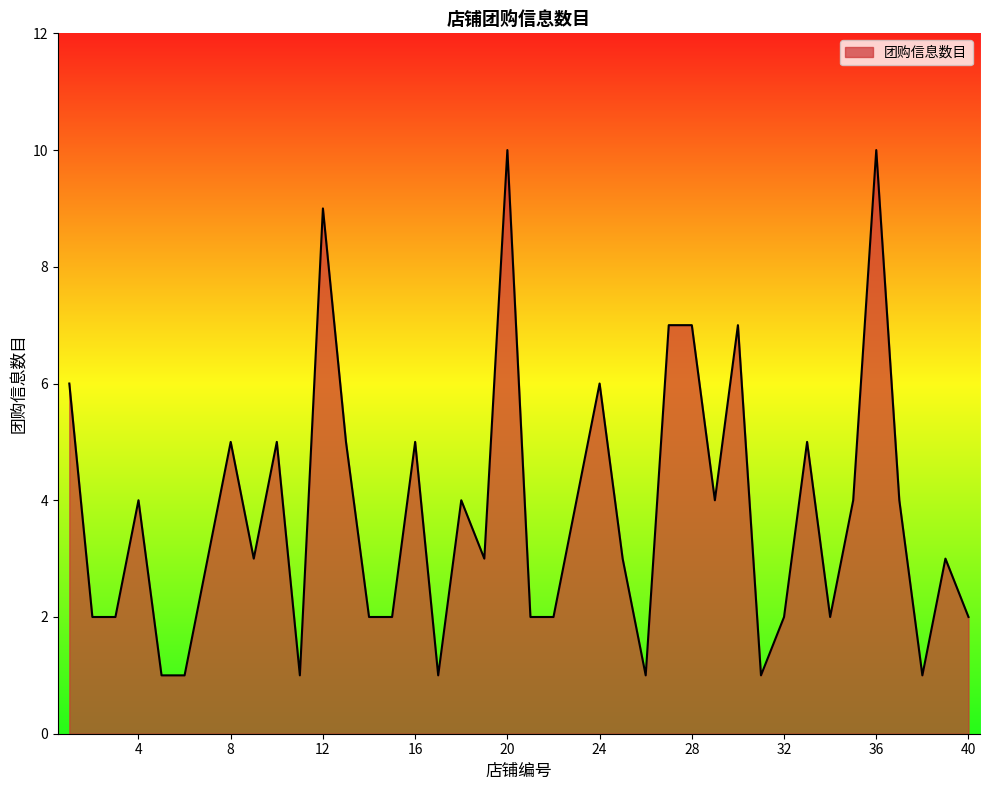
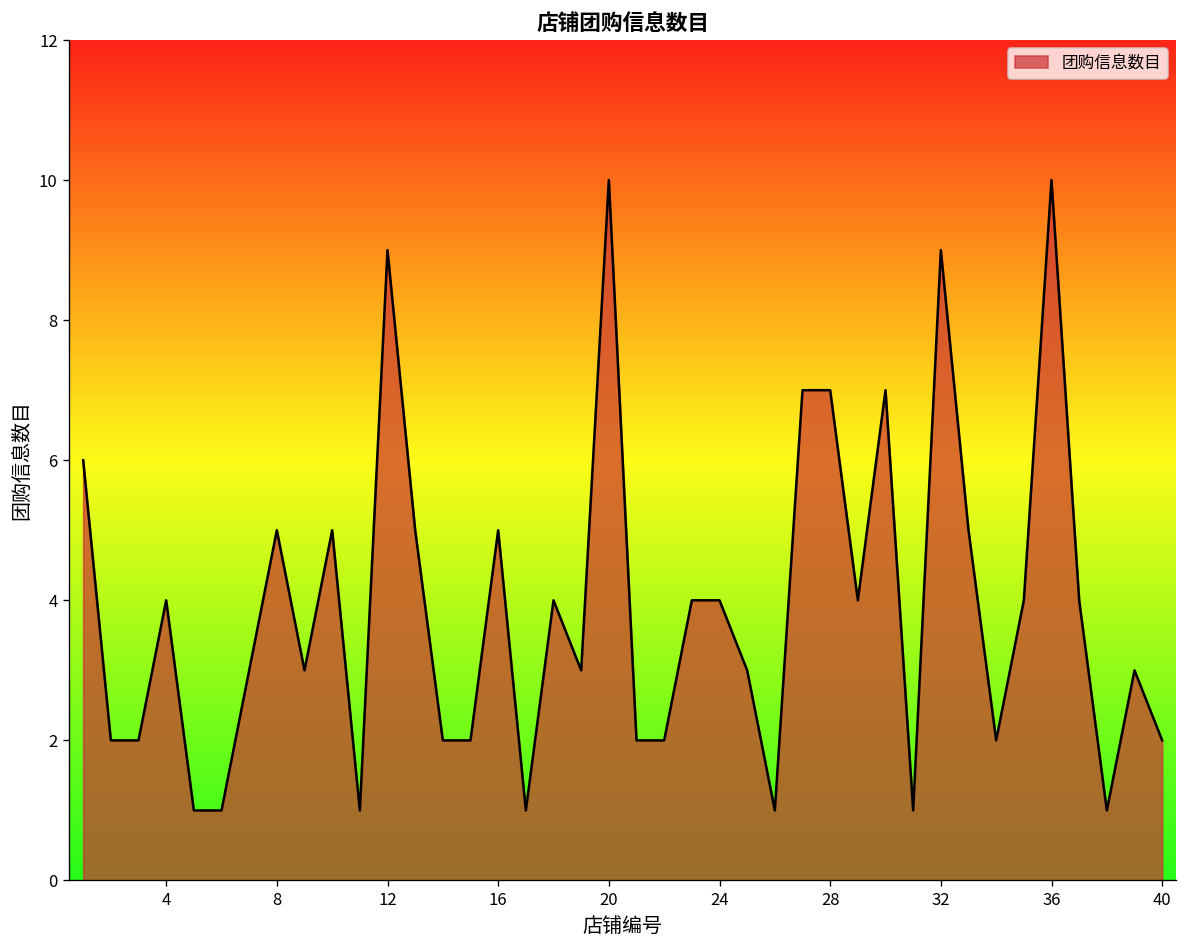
24: 6 -> 4
32: 2 -> 9
